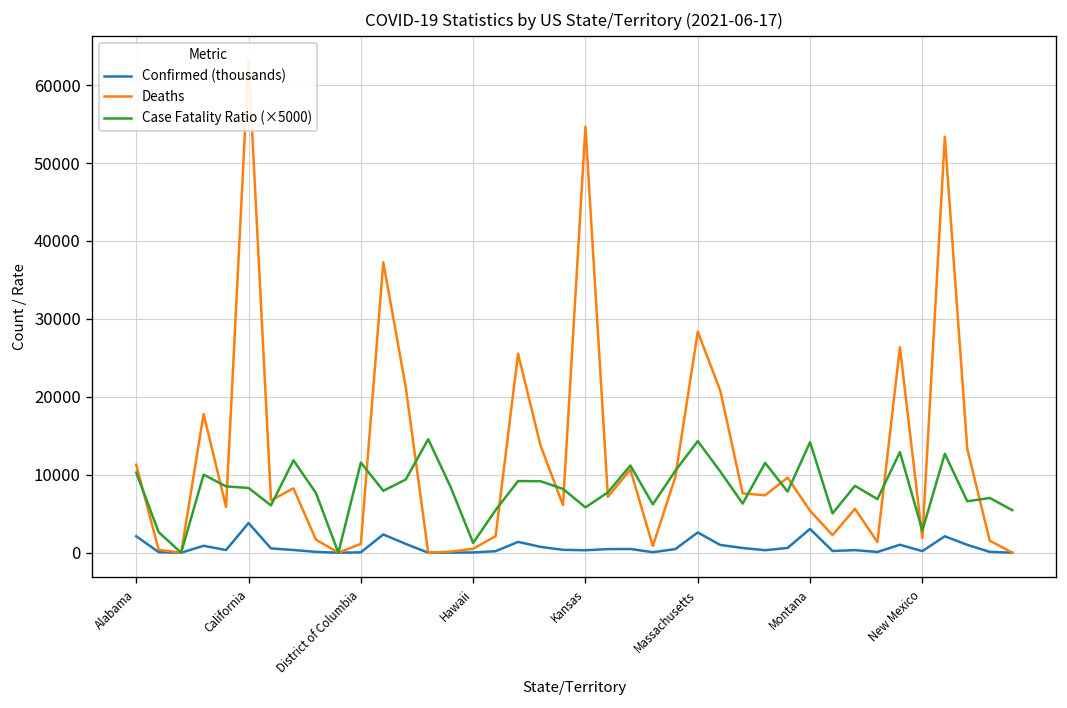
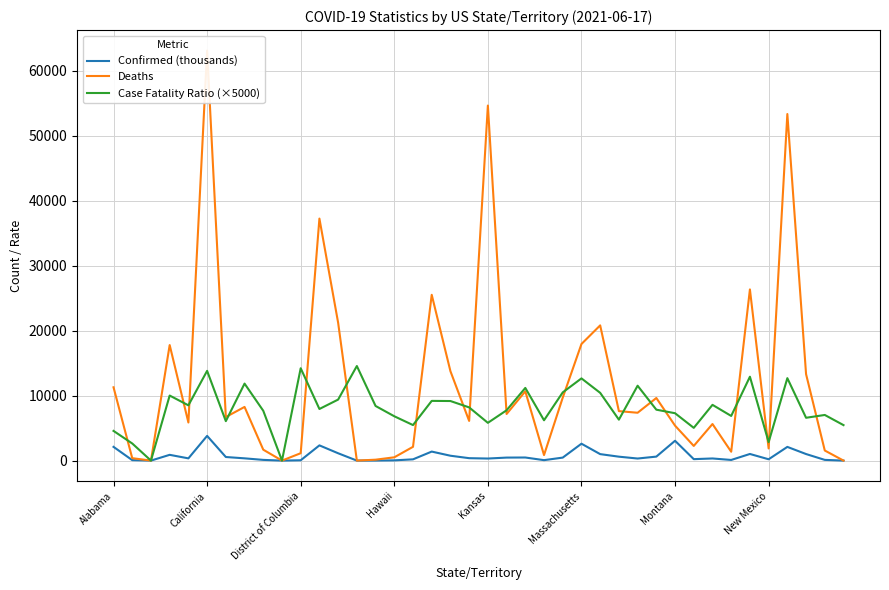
Case Fatality Ratio (×5000), Alabama: 10000 -> 5000
Case Fatality Ratio (×5000), California: 8000 -> 14000
Case Fatality Ratio (×5000), District of Columbia: 12000 -> 14000
Case Fatality Ratio (×5000), Hawaii: 1000 -> 7000
Deaths, Massachusetts: 28000 -> 18000
Case Fatality Ratio (×5000), Massachusetts: 14000 -> 13000
Case Fatality Ratio (×5000), Montana: 14000 -> 7000
